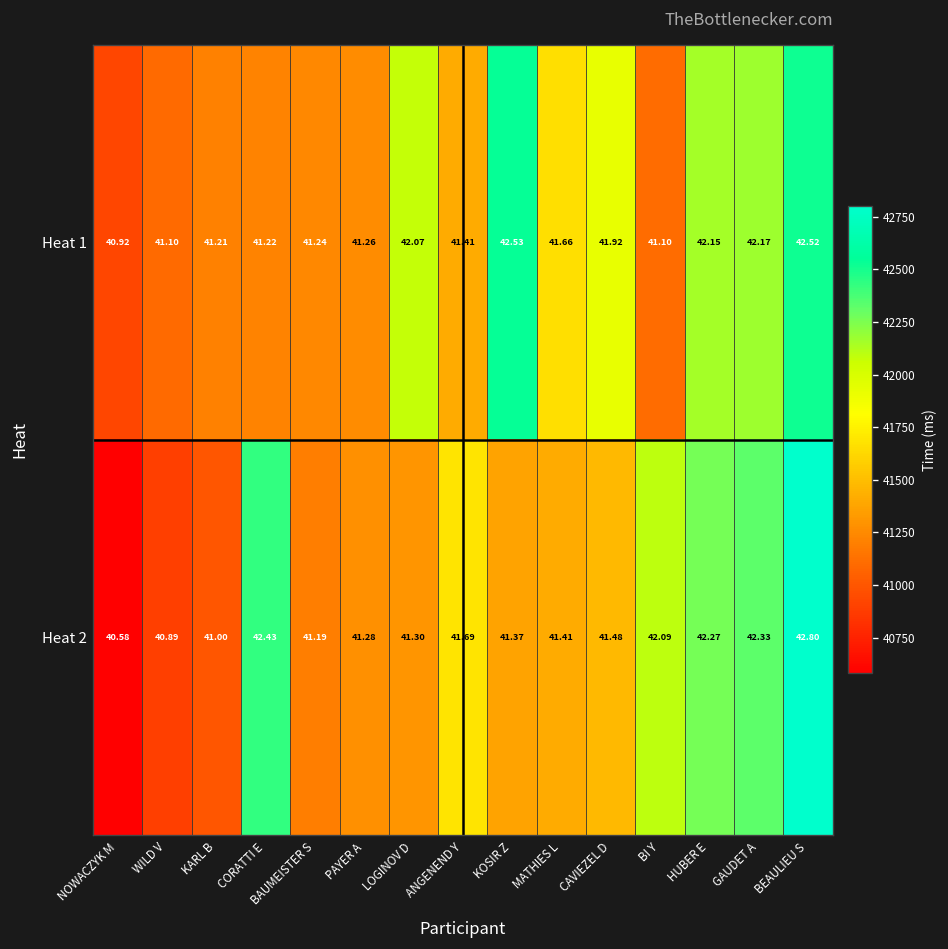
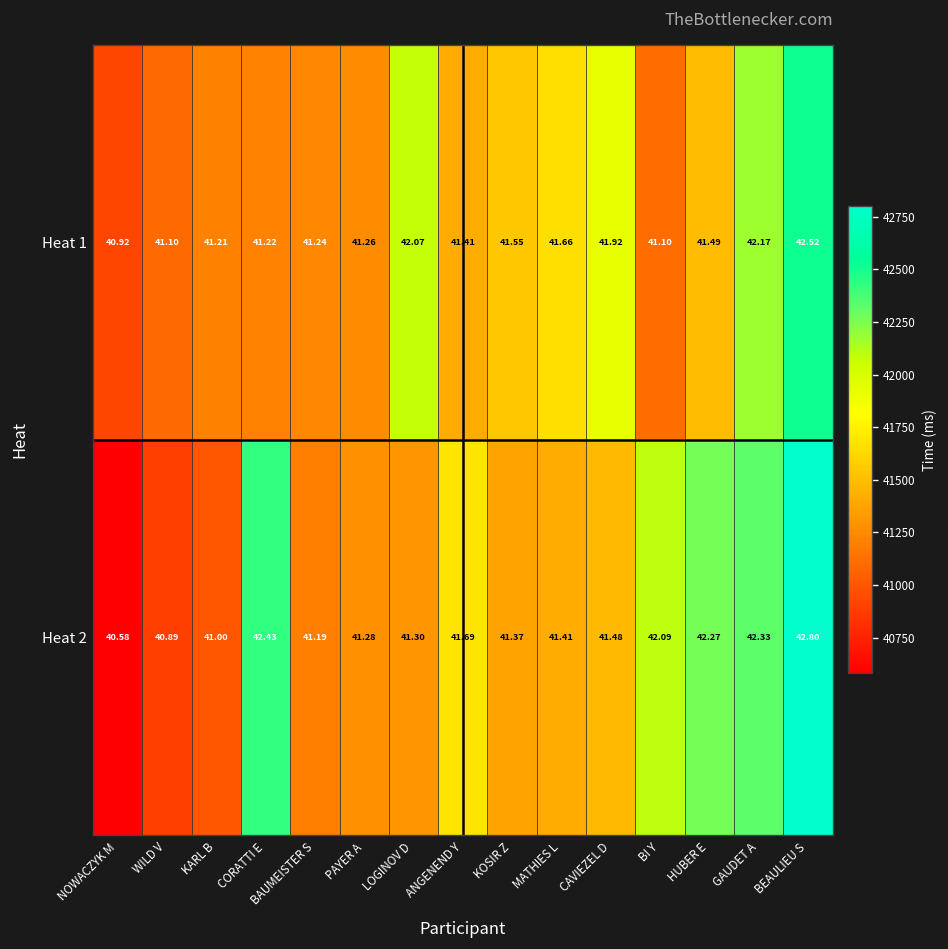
Heat 1, KOSIR Z: 42.53 -> 41.55
Heat 1, HUBER E: 42.15 -> 41.49
